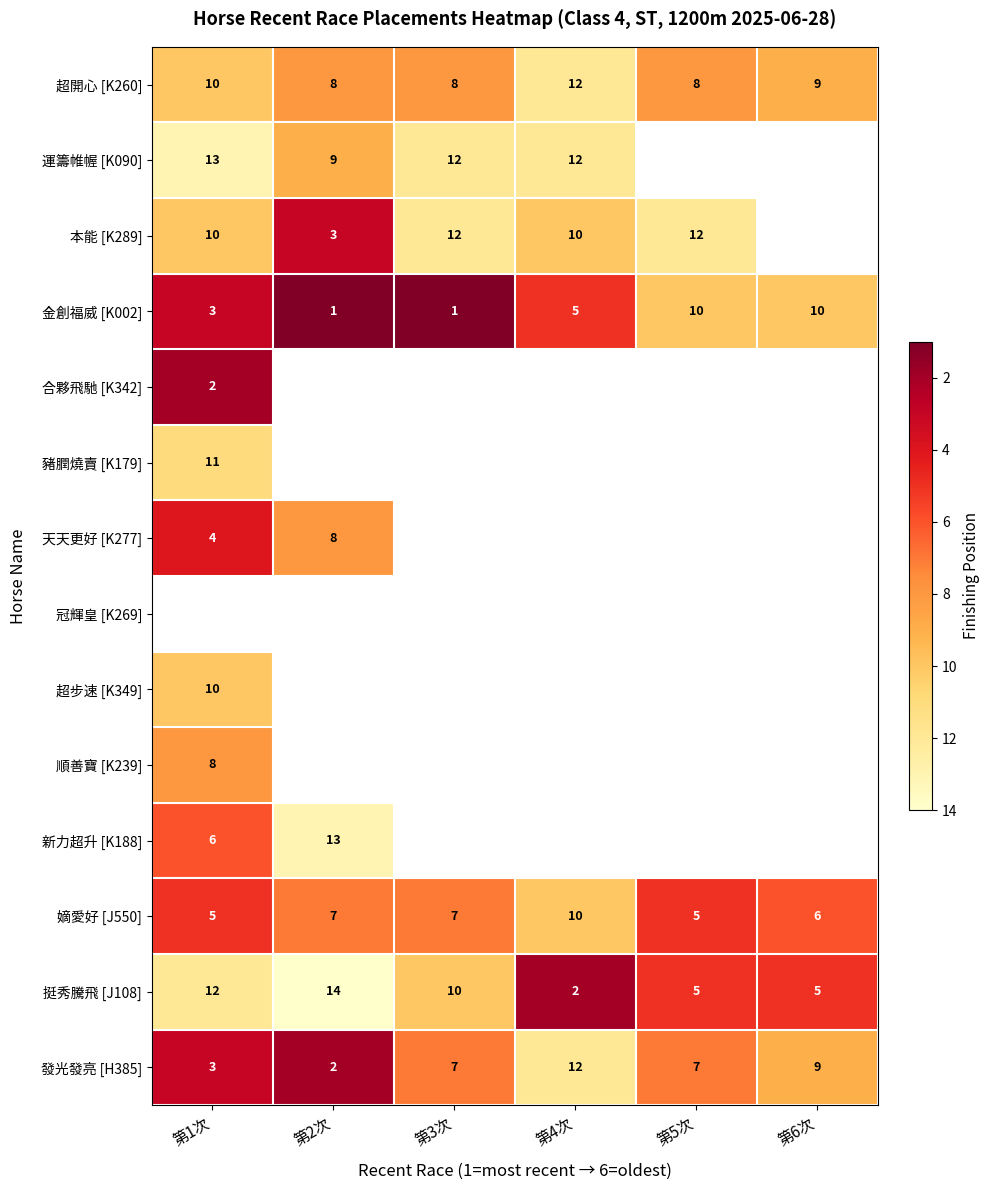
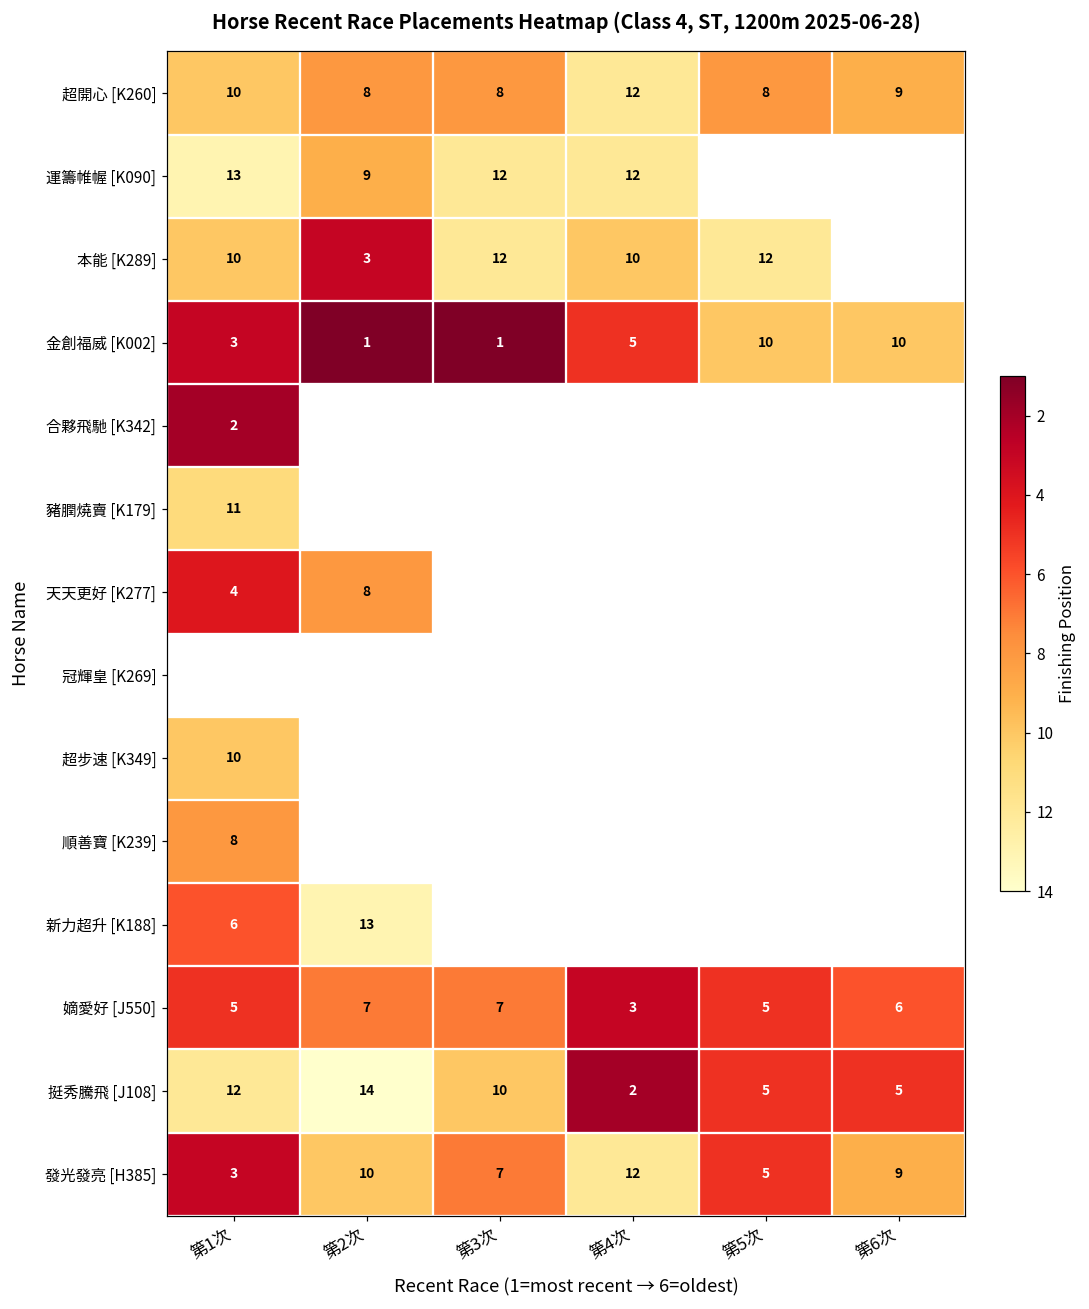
嫡愛好 [J550], 第4次: 10 -> 3
發光發亮 [H385], 第2次: 2 -> 10
發光發亮 [H385], 第5次: 7 -> 5
